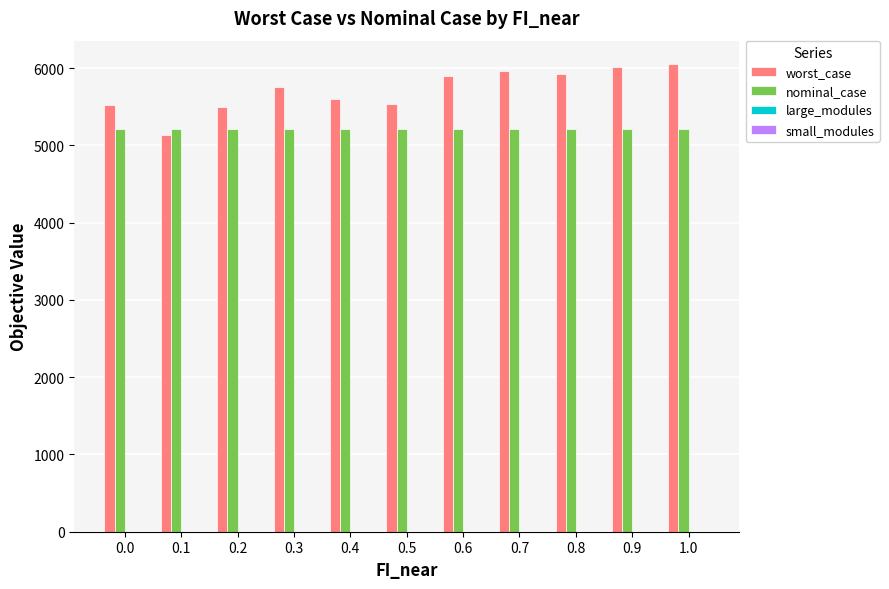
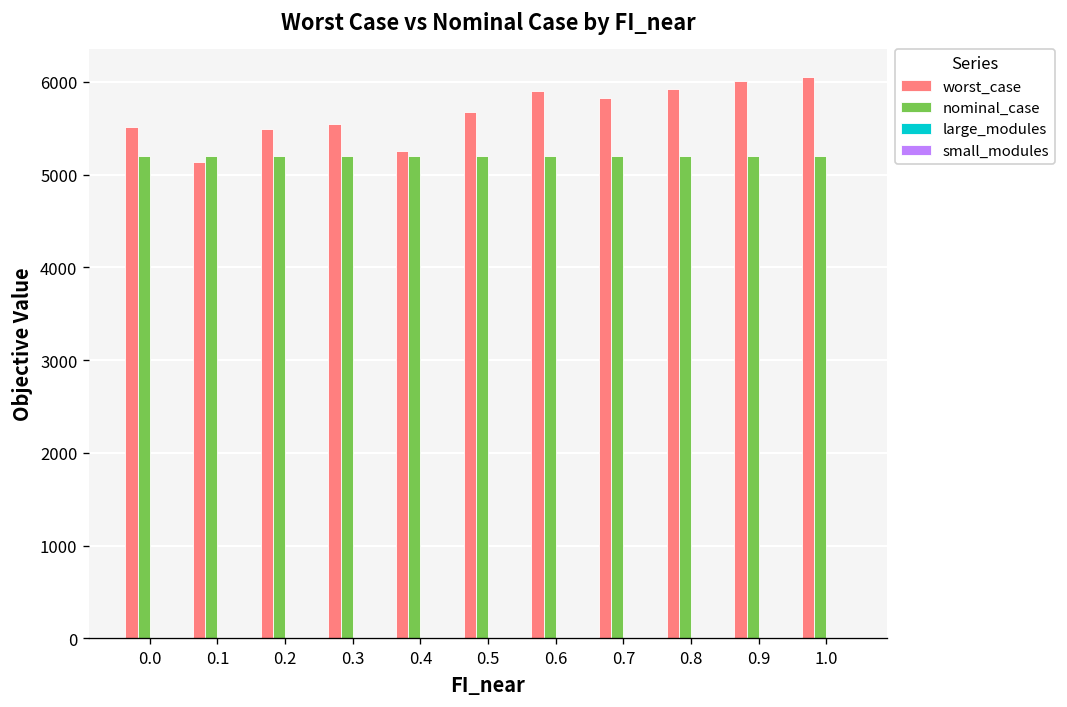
worst_case, 0.3: 5800 -> 5500
worst_case, 0.4: 5600 -> 5300
worst_case, 0.5: 5500 -> 5700
worst_case, 0.7: 6000 -> 5800
